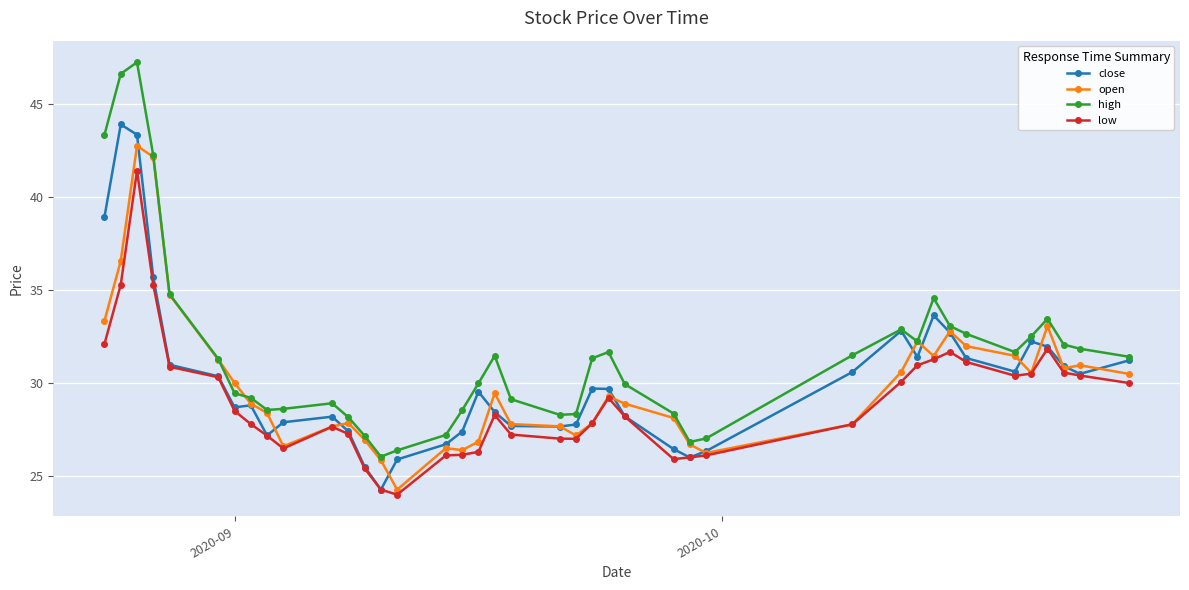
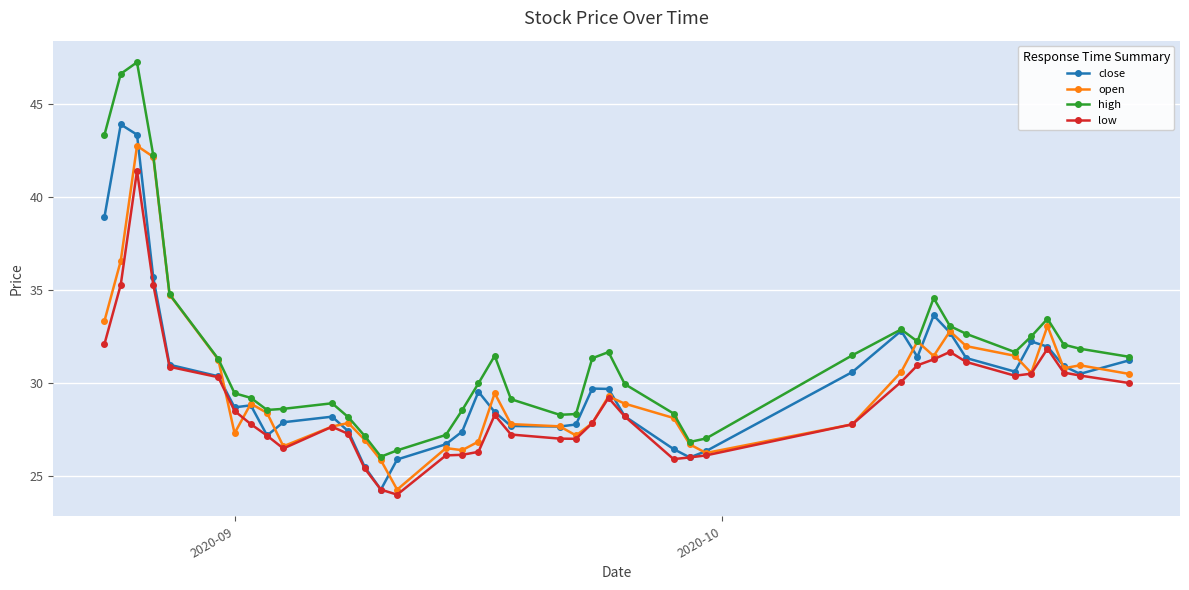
open, 2020-09: 30.0 -> 27.3
